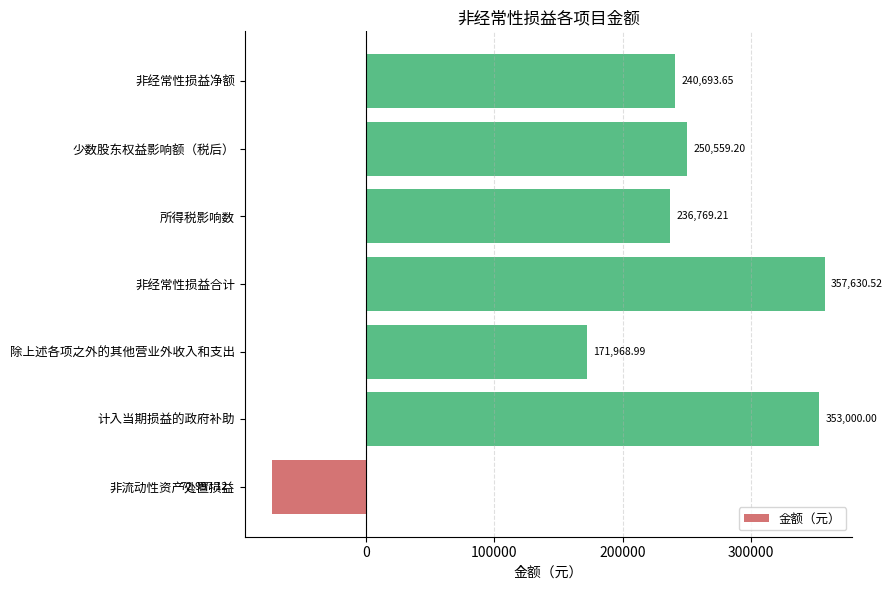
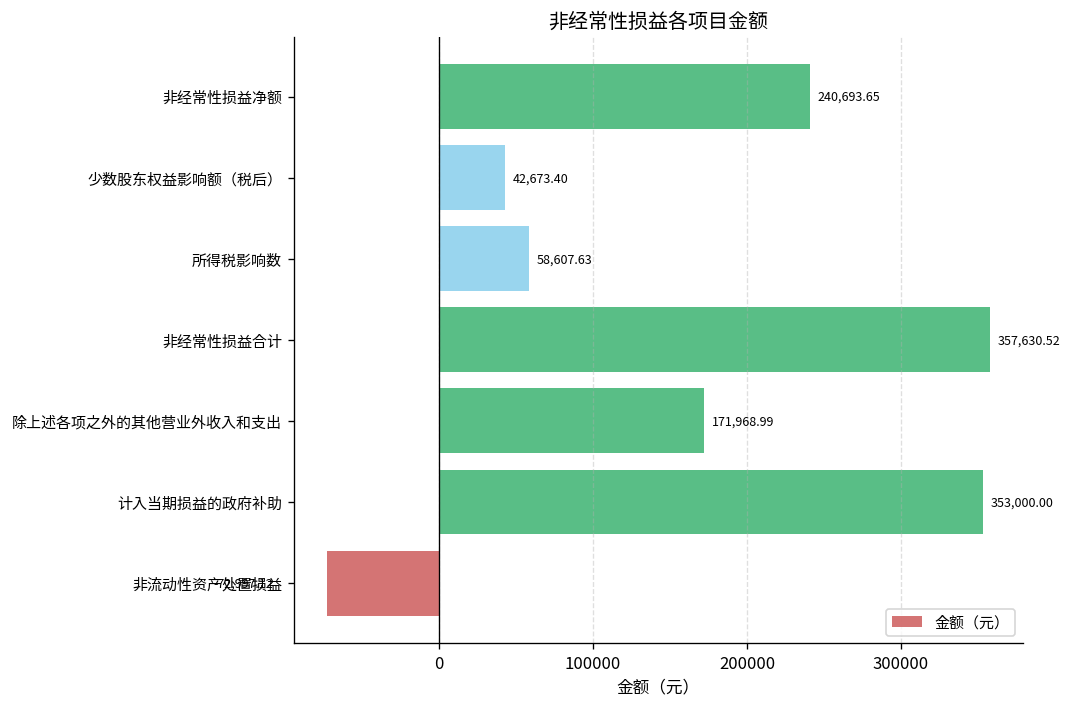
少数股东权益影响额（税后）: 250,559.20 -> 42,673.40
所得税影响数: 236,769.21 -> 58,607.63
